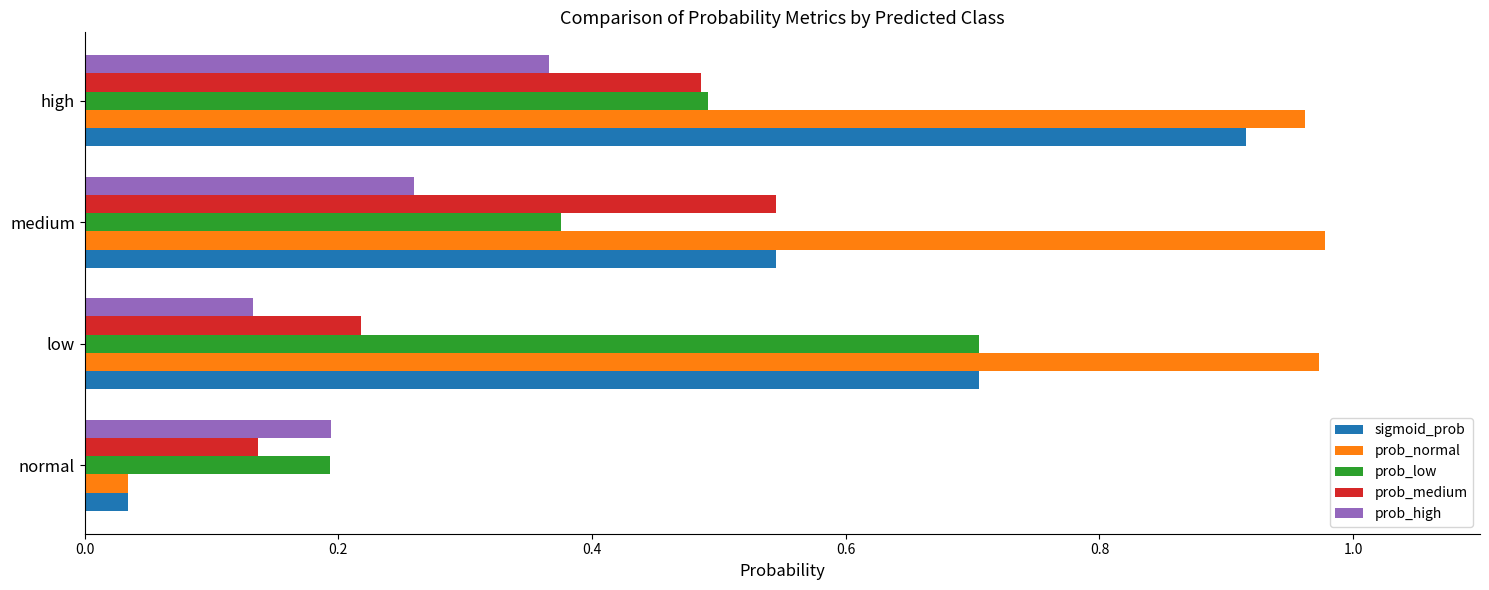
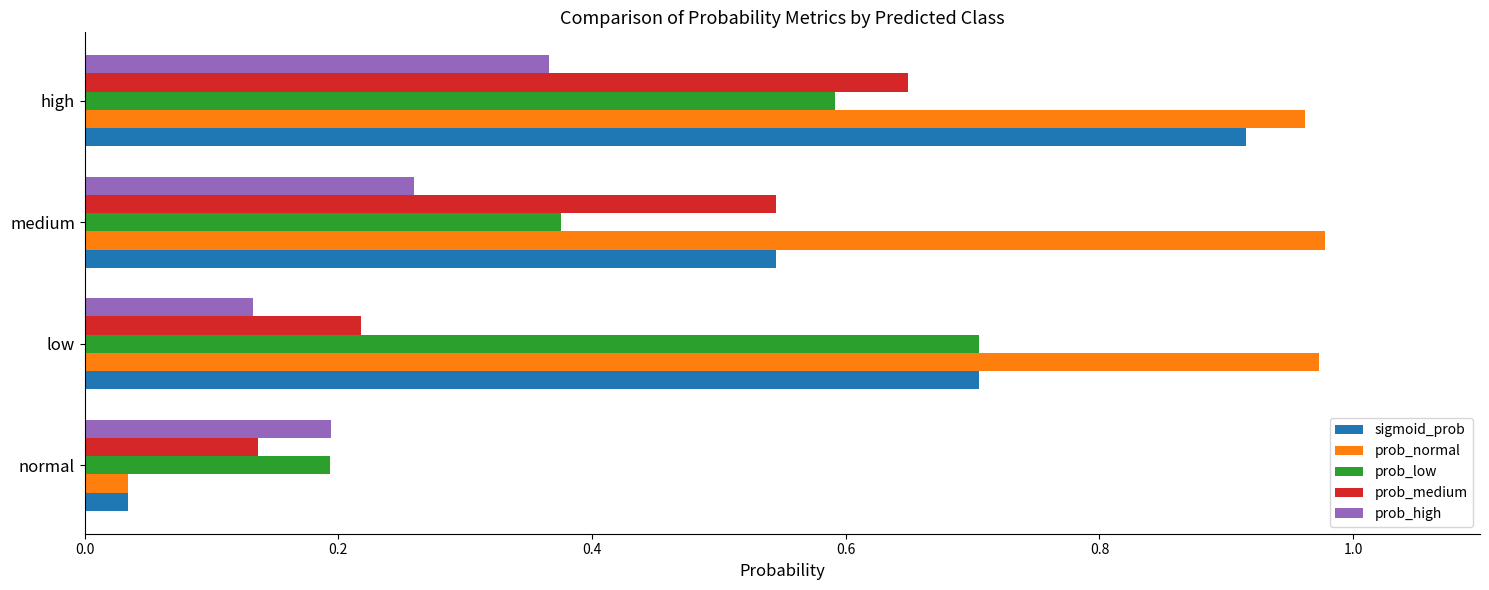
prob_medium, high: 0.486 -> 0.649
prob_low, high: 0.491 -> 0.591
